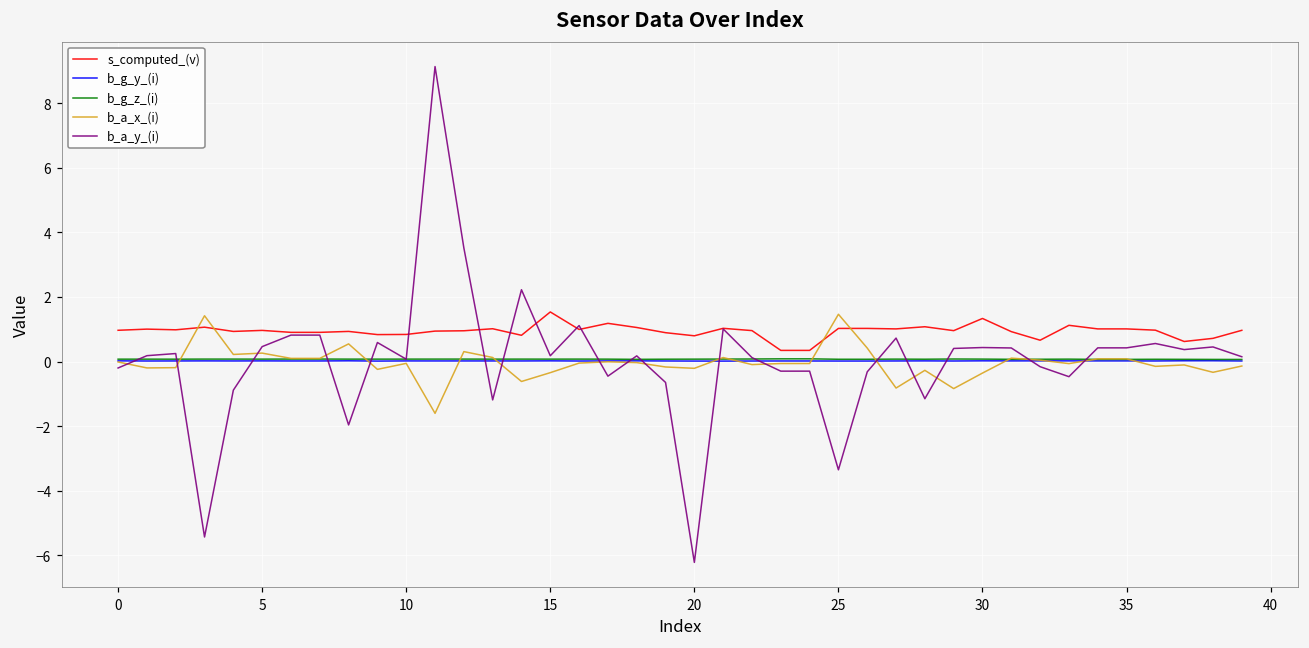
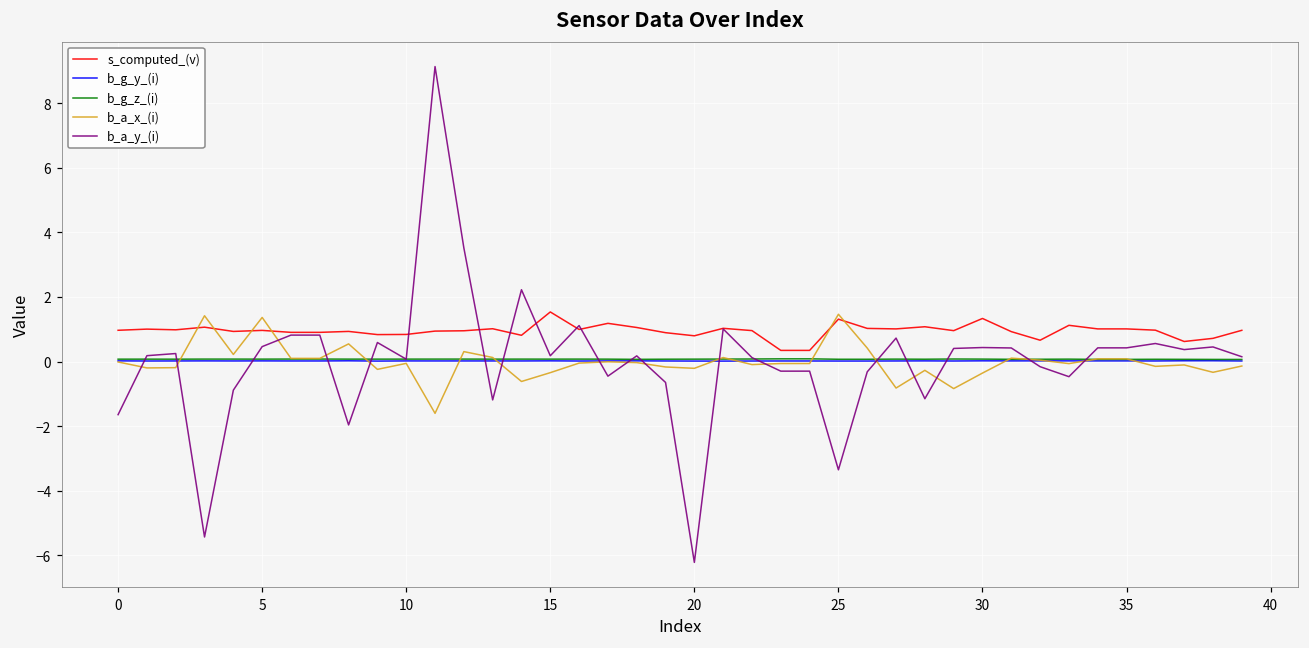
b_a_y_(i), 0: -0.2 -> -1.6
b_a_x_(i), 5: 0.3 -> 1.4
s_computed_(v), 25: 1.0 -> 1.3
